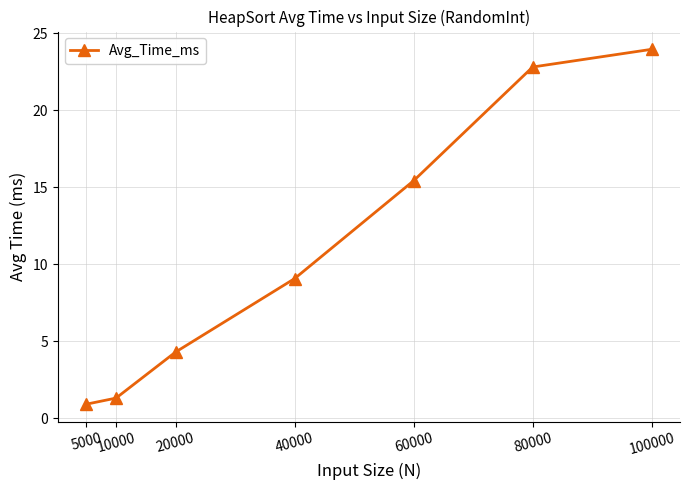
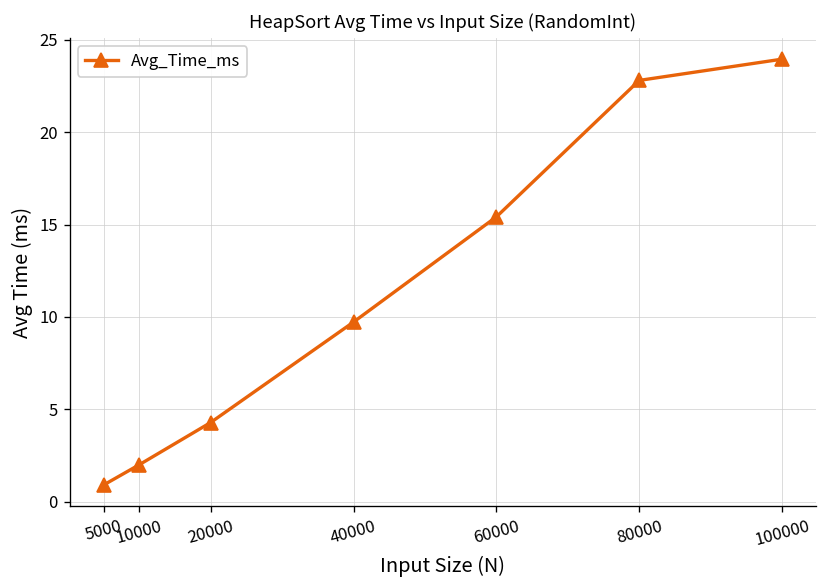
10000: 1.3 -> 2.0
40000: 9.1 -> 9.7
